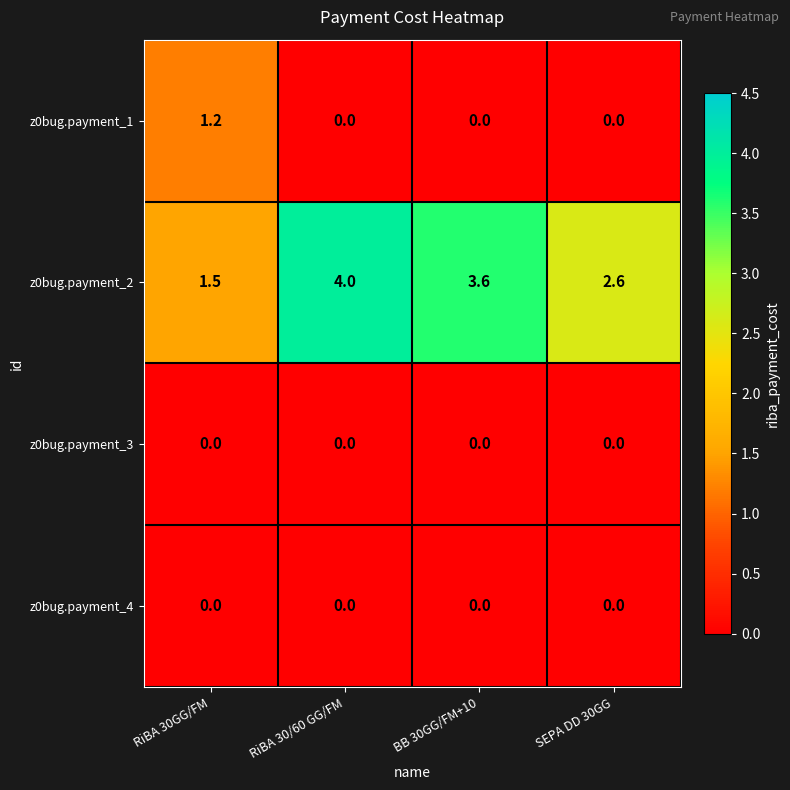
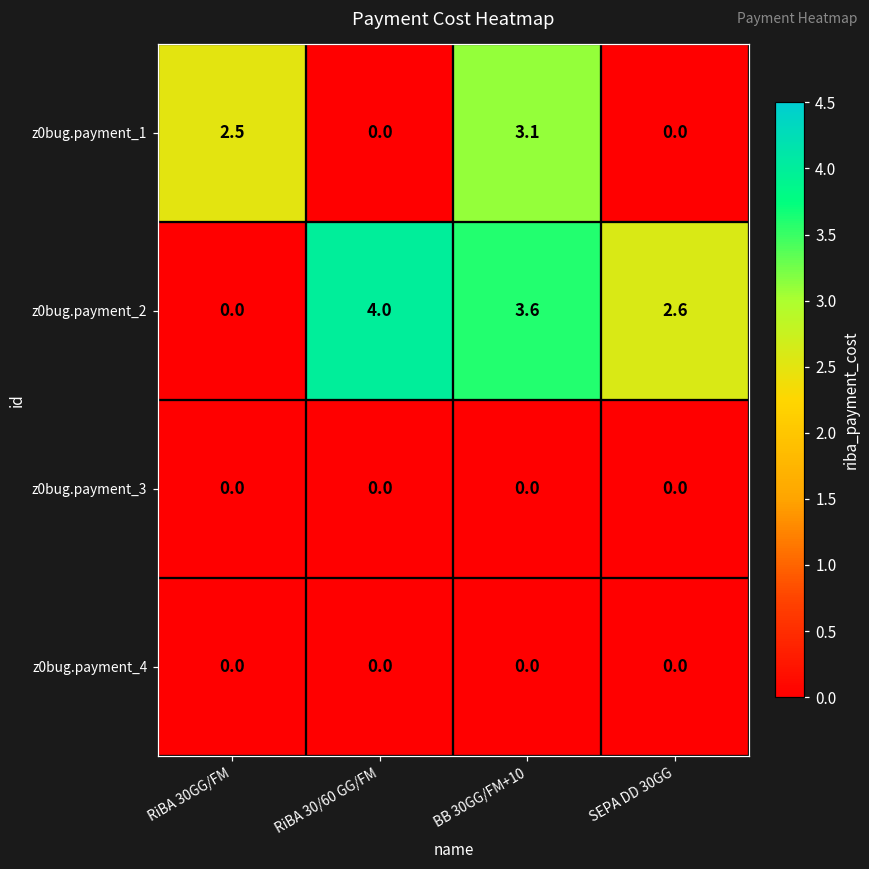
z0bug.payment_1, RiBA 30GG/FM: 1.2 -> 2.5
z0bug.payment_1, BB 30GG/FM+10: 0.0 -> 3.1
z0bug.payment_2, RiBA 30GG/FM: 1.5 -> 0.0
